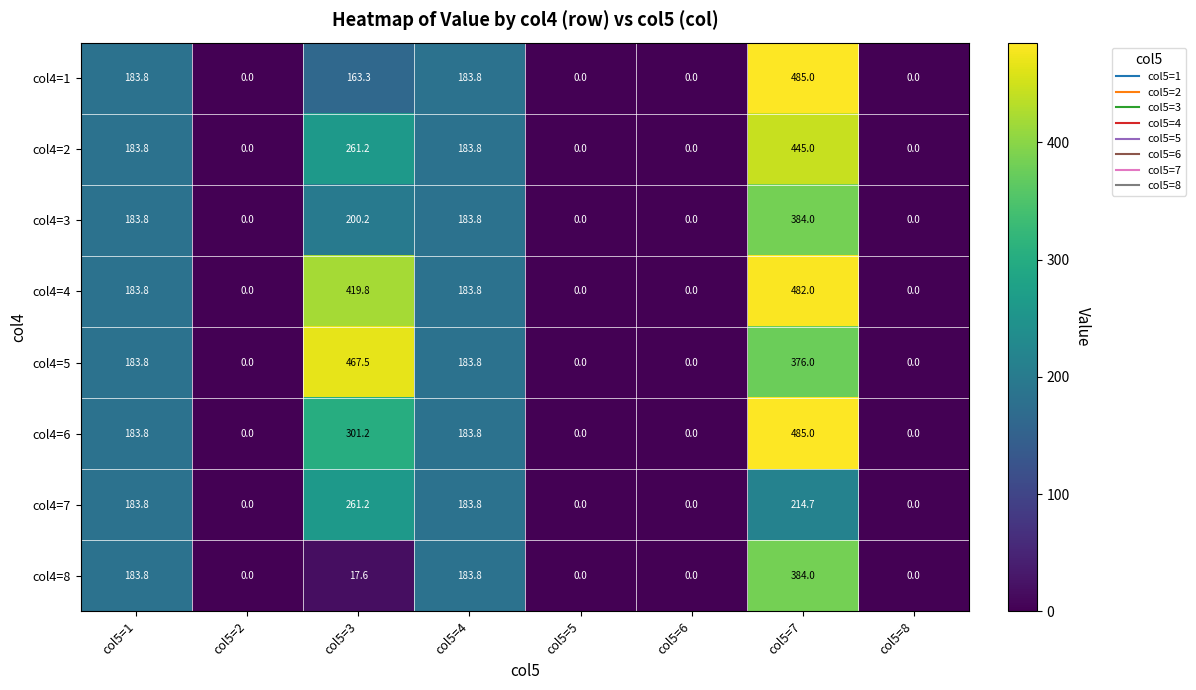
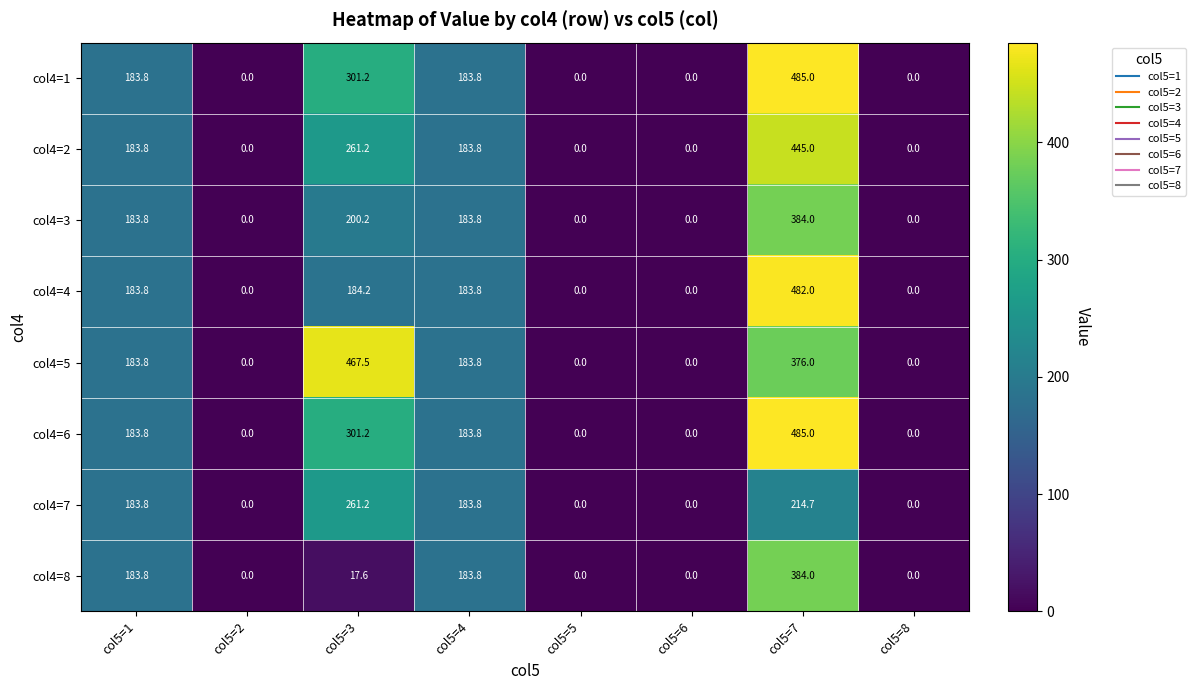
col4=1, col5=3: 163.3 -> 301.2
col4=4, col5=3: 419.8 -> 184.2
